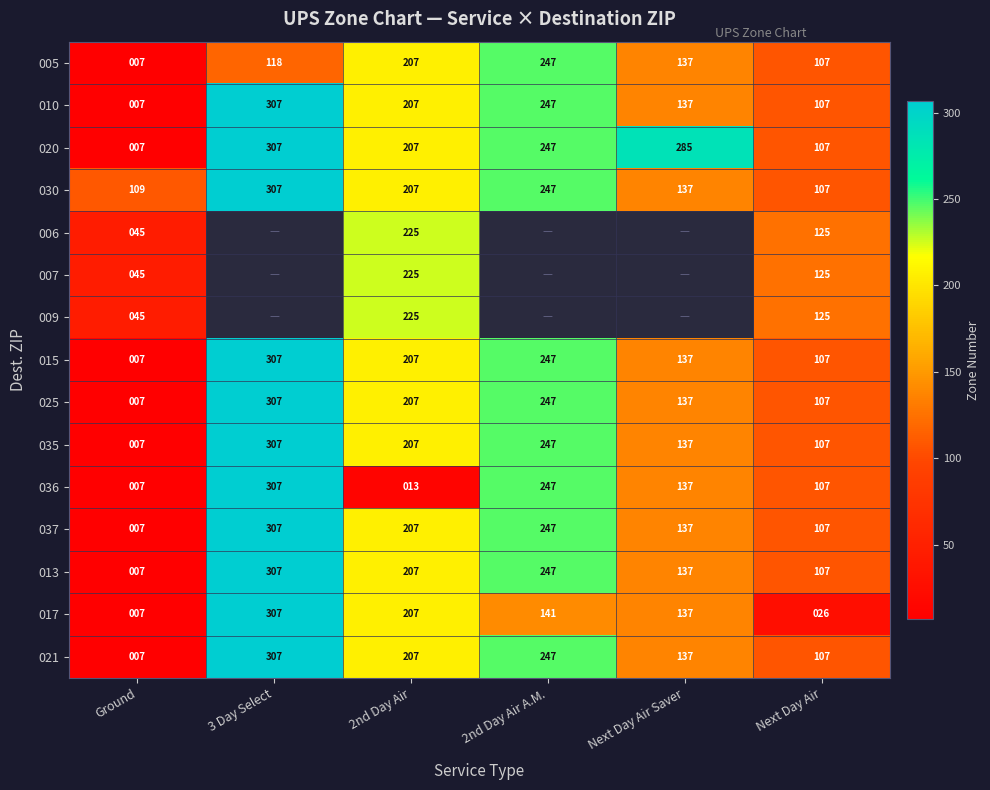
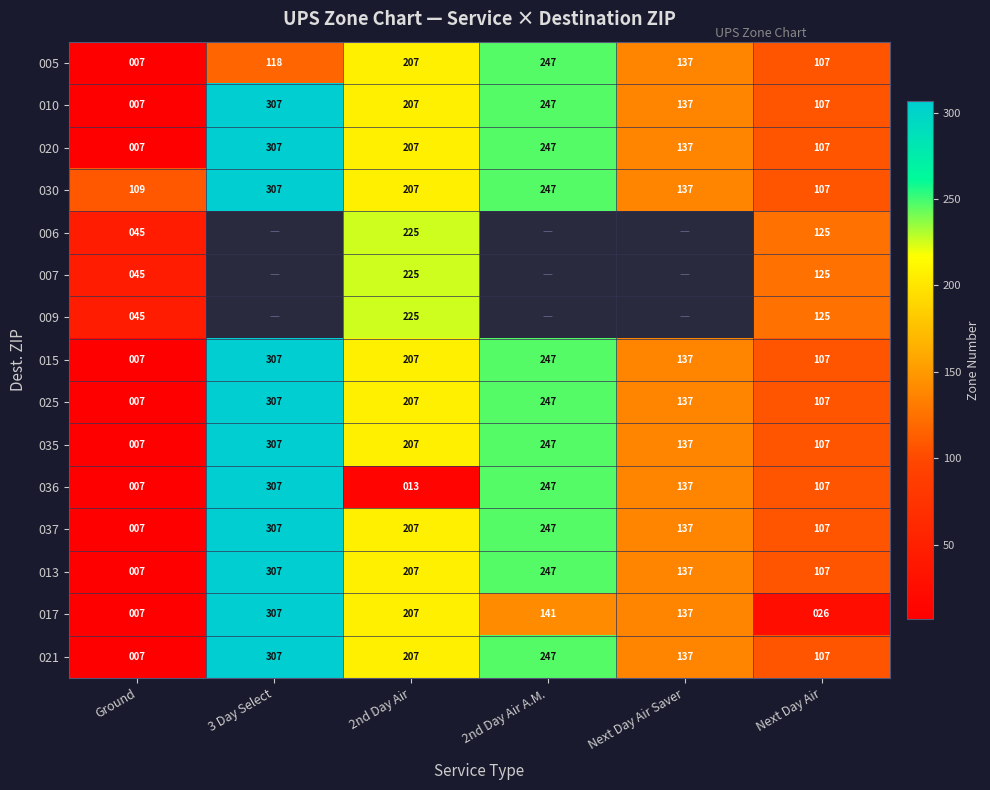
020, Next Day Air Saver: 285 -> 137
